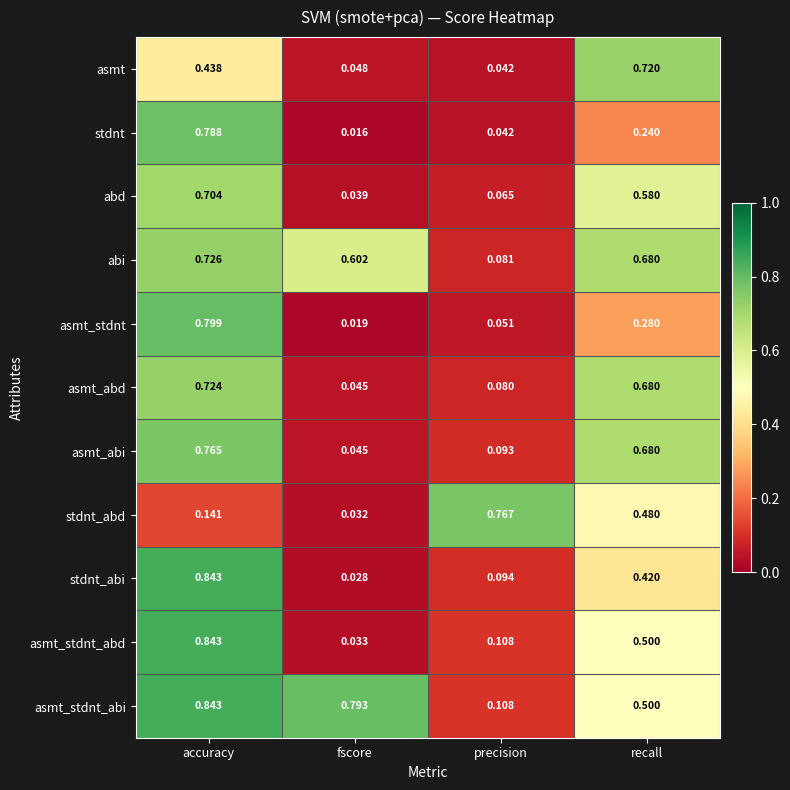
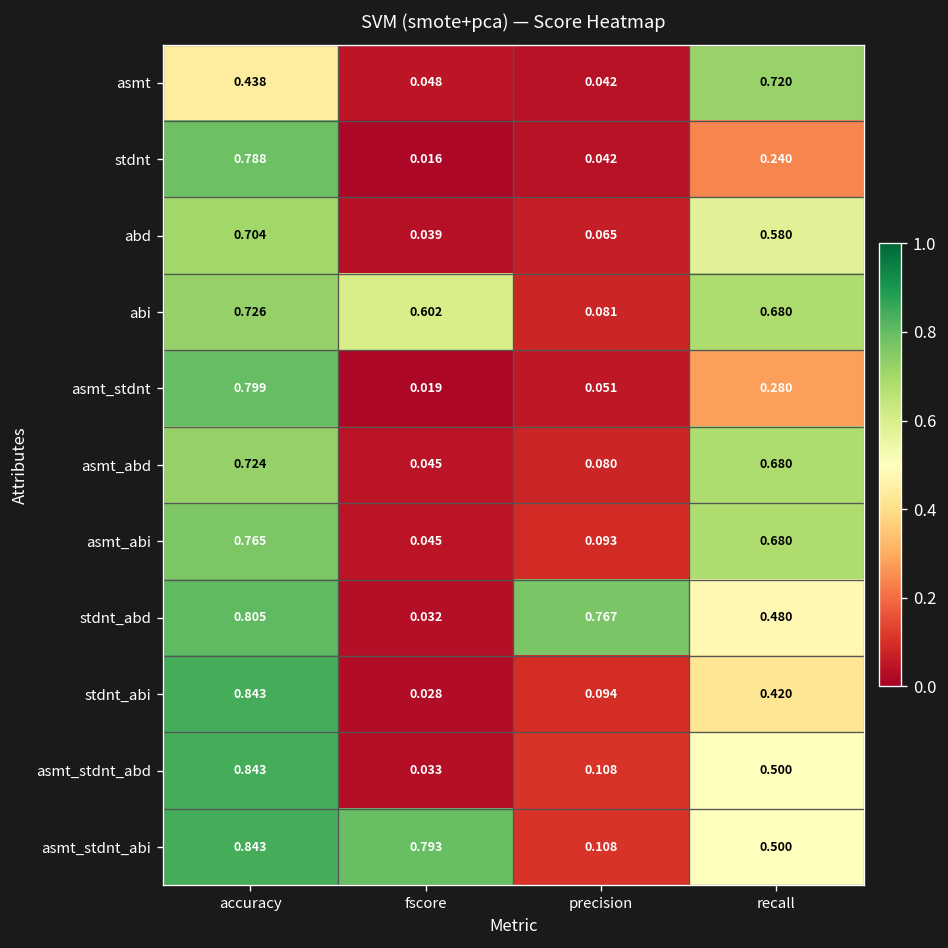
stdnt_abd, accuracy: 0.141 -> 0.805
